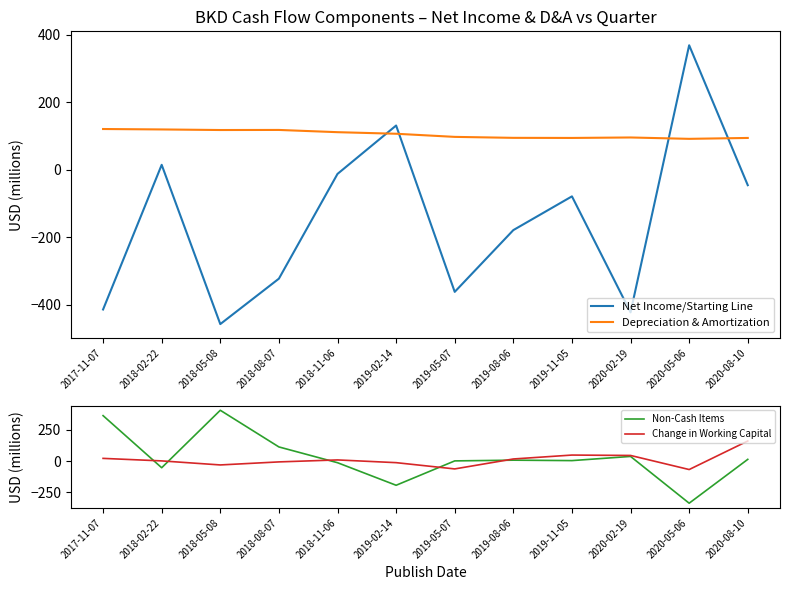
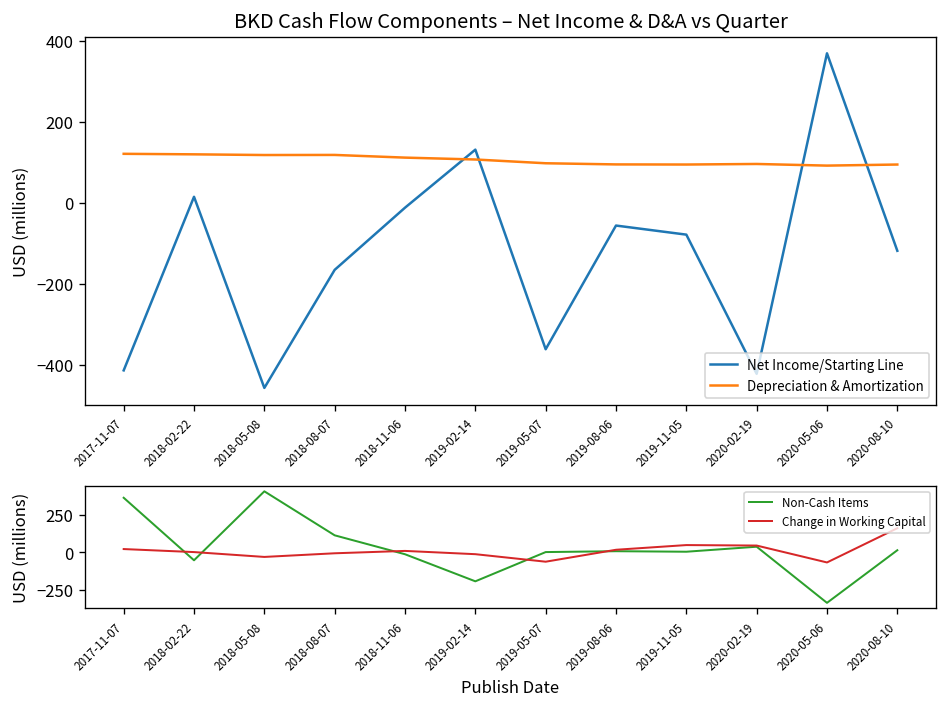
BKD Cash Flow Components – Net Income & D&A vs Quarter, Net Income/Starting Line, 2018-08-07: -320 -> -170
BKD Cash Flow Components – Net Income & D&A vs Quarter, Net Income/Starting Line, 2019-08-06: -180 -> -60
BKD Cash Flow Components – Net Income & D&A vs Quarter, Net Income/Starting Line, 2020-08-10: -50 -> -120
